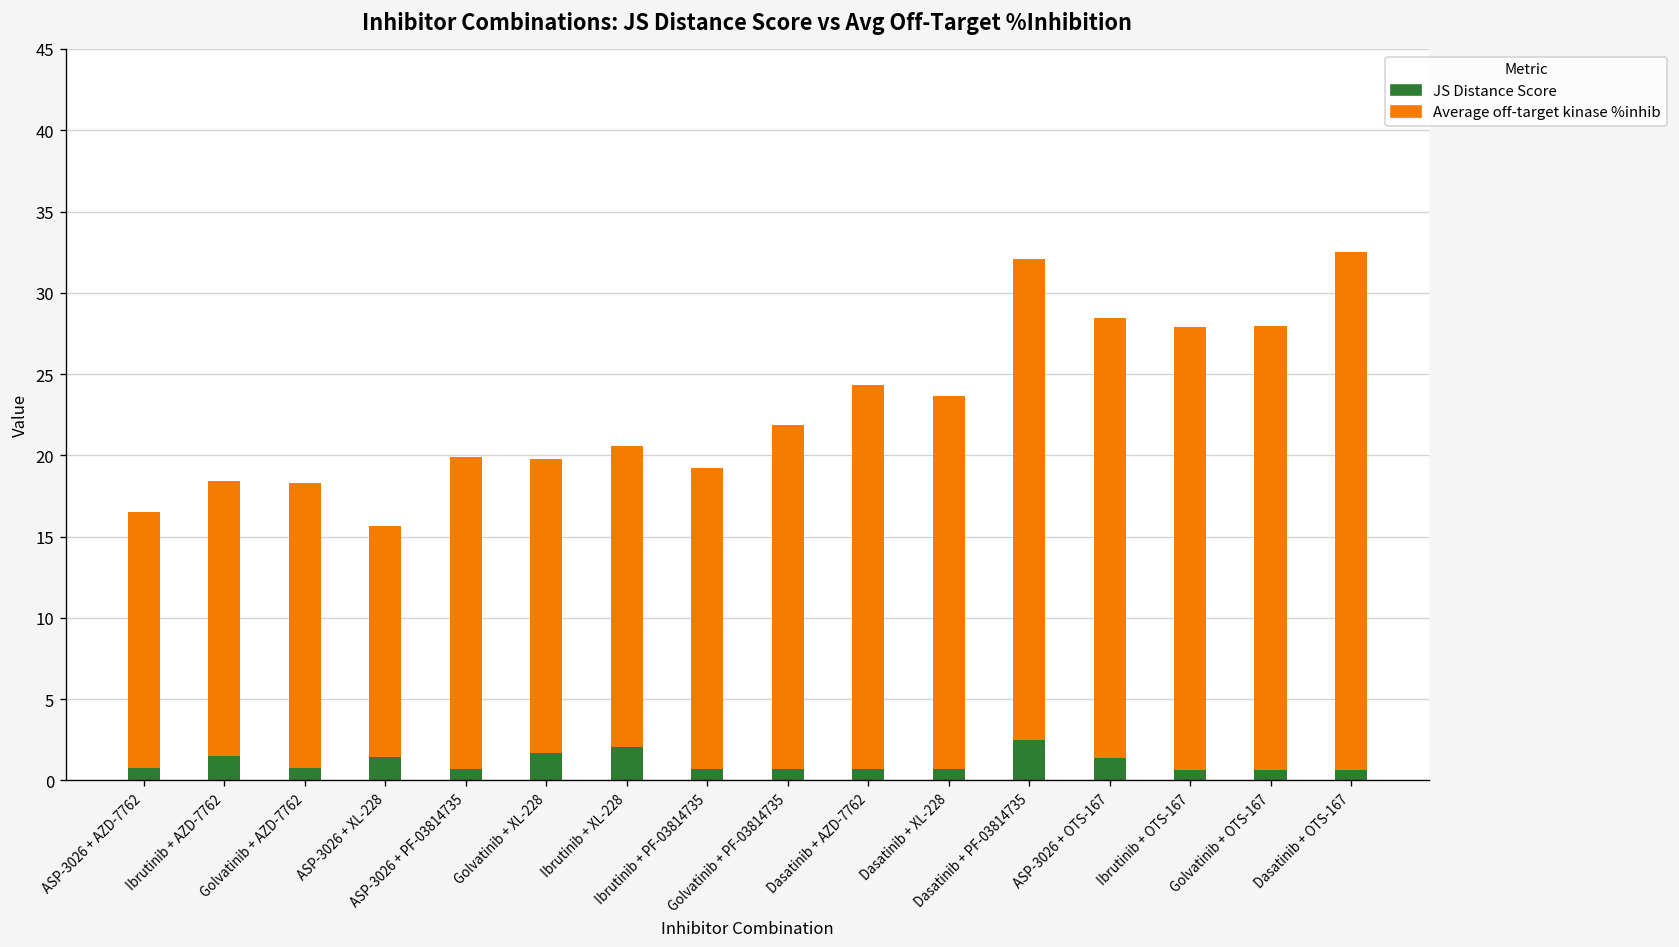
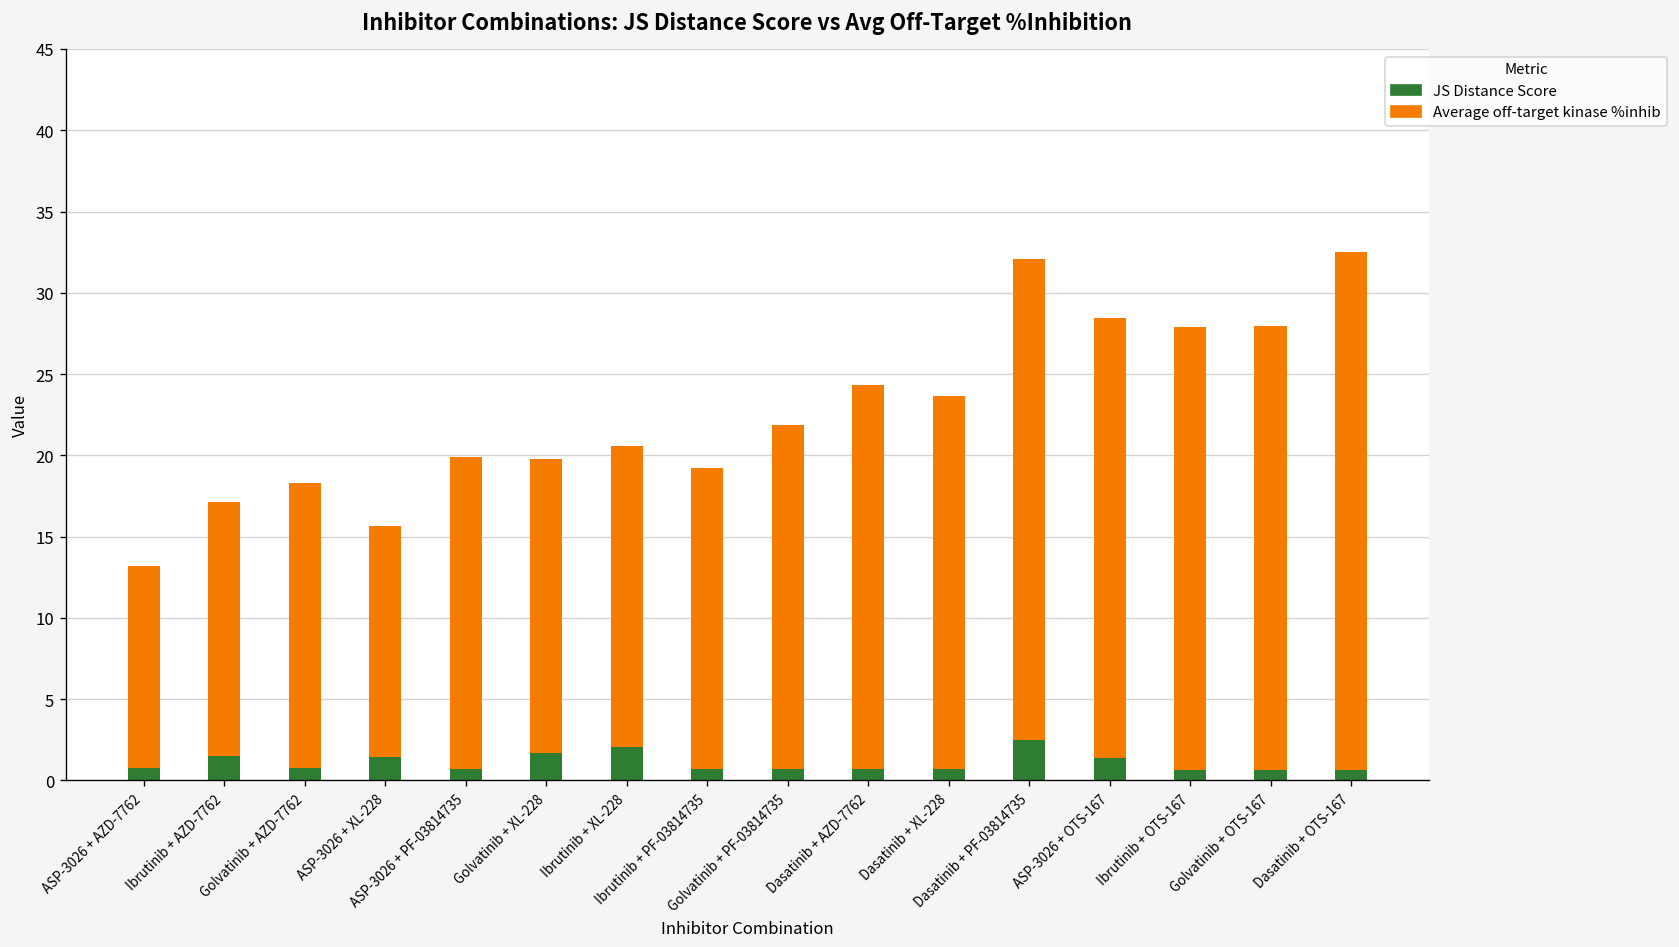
Average off-target kinase %inhib, ASP-3026 + AZD-7762: 15.8 -> 12.4
Average off-target kinase %inhib, Ibrutinib + AZD-7762: 16.9 -> 15.6
